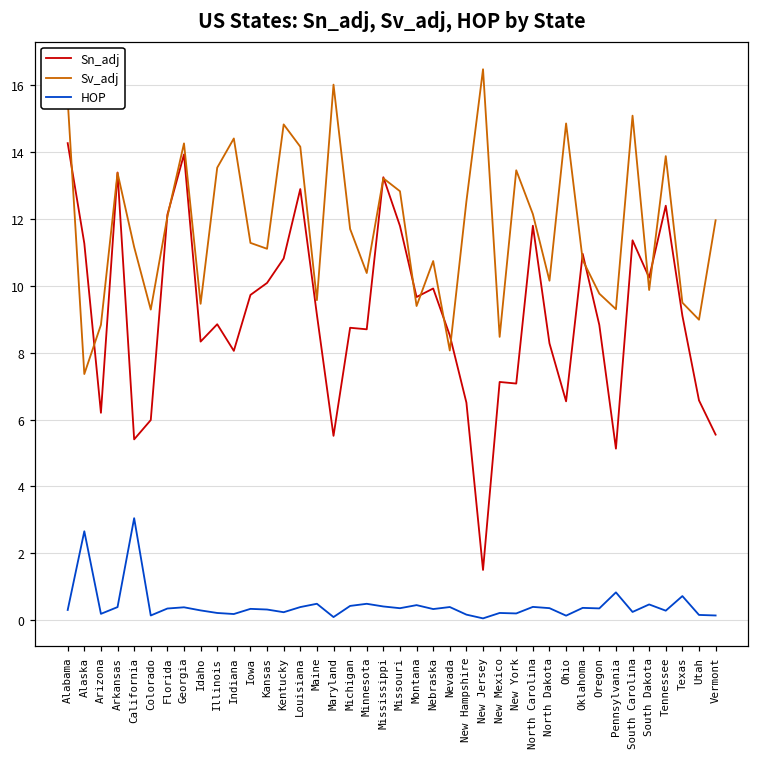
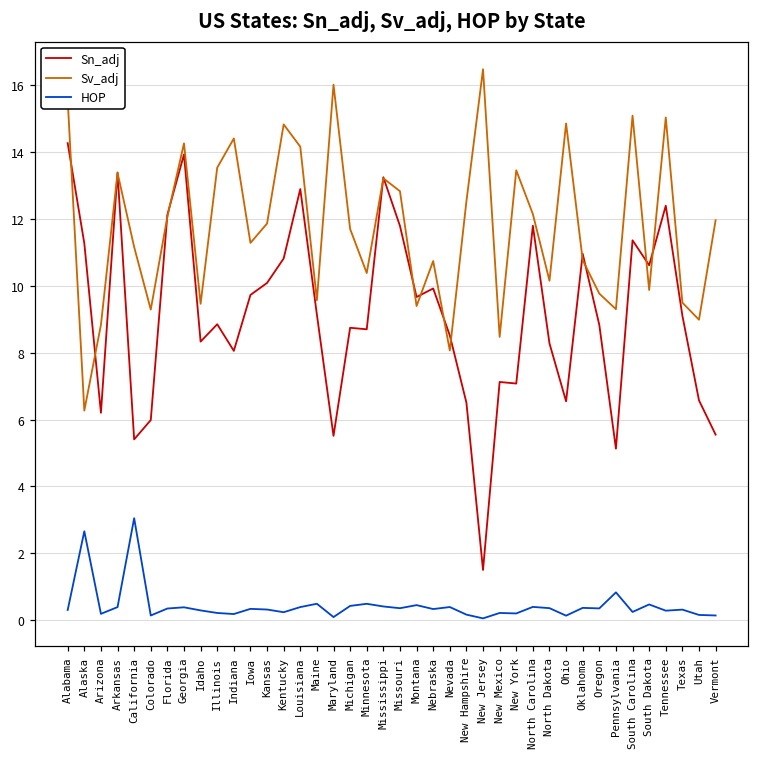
Sv_adj, Alaska: 7.4 -> 6.3
Sv_adj, Kansas: 11.1 -> 11.9
Sn_adj, South Dakota: 10.2 -> 10.6
Sv_adj, Tennessee: 13.9 -> 15.0
HOP, Texas: 0.7 -> 0.3
